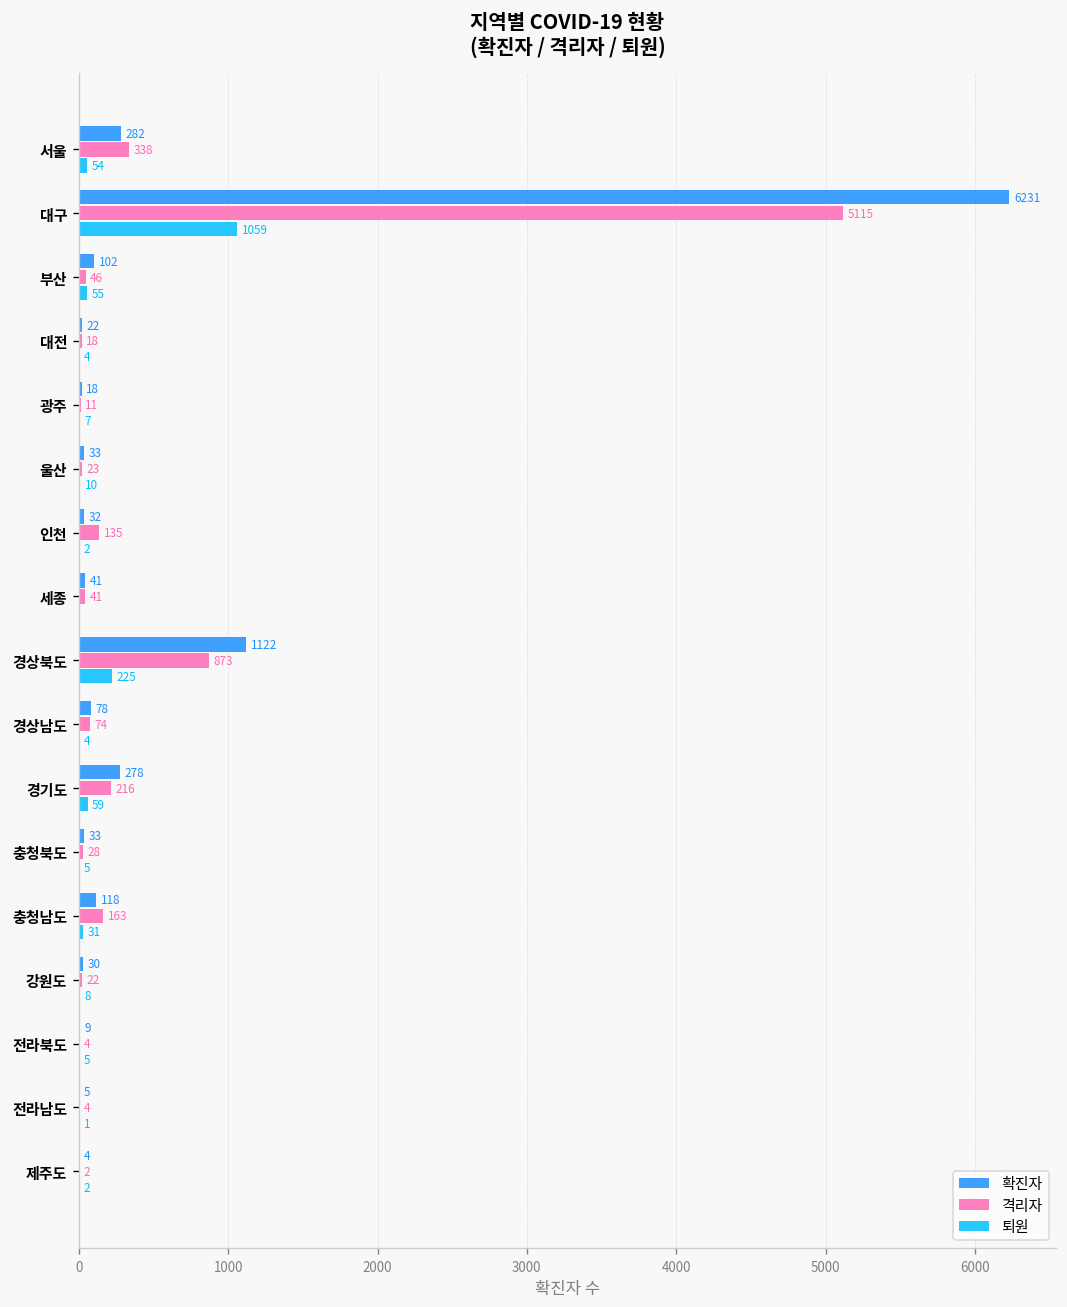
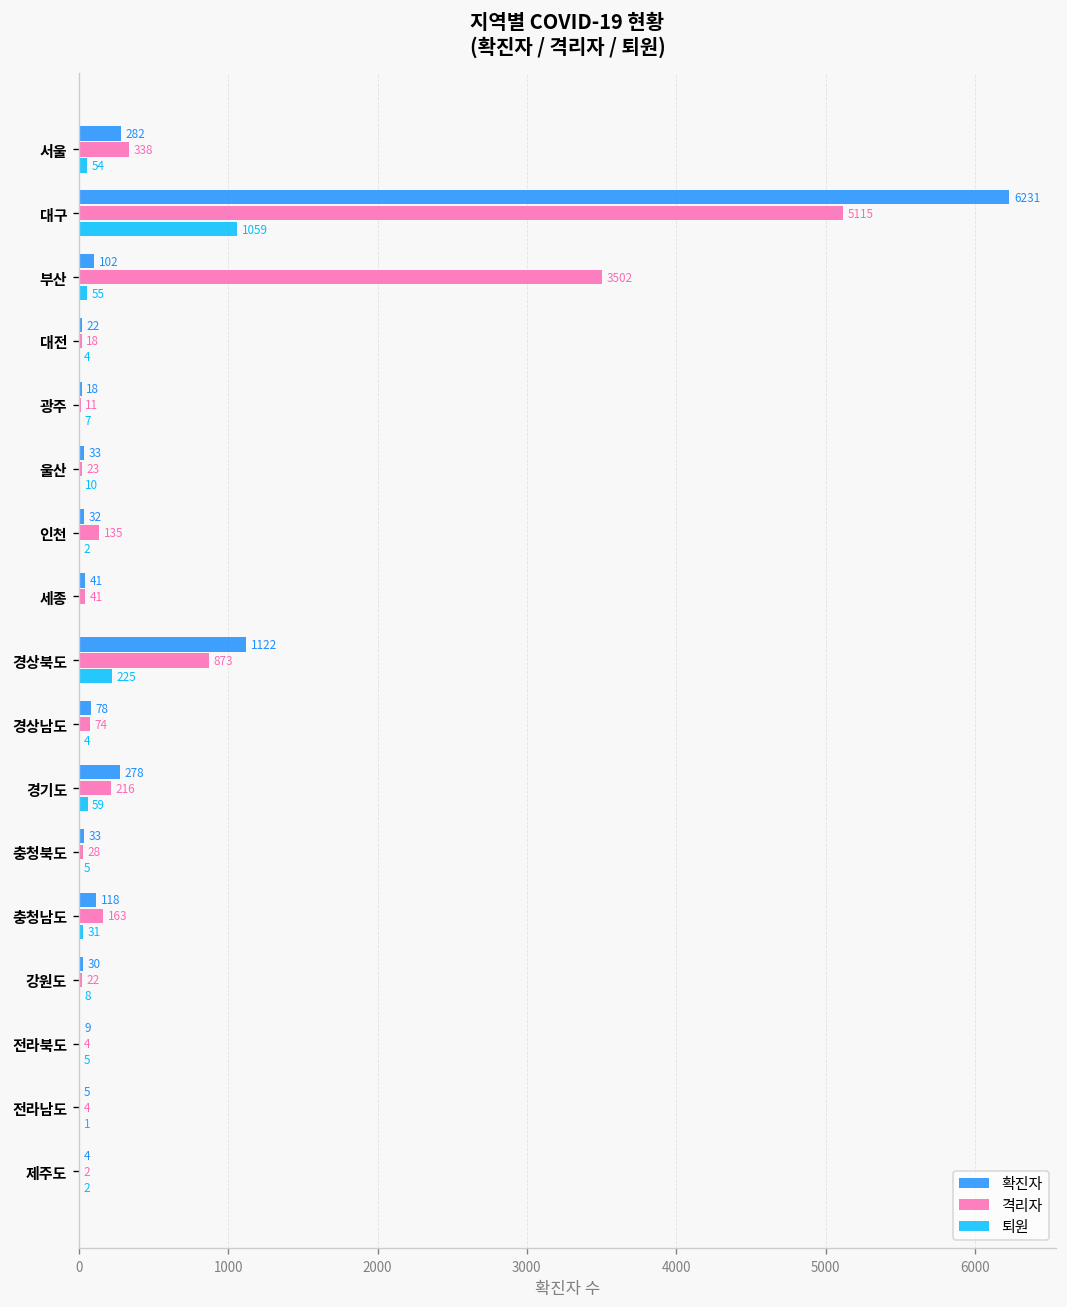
격리자, 부산: 46 -> 3502
